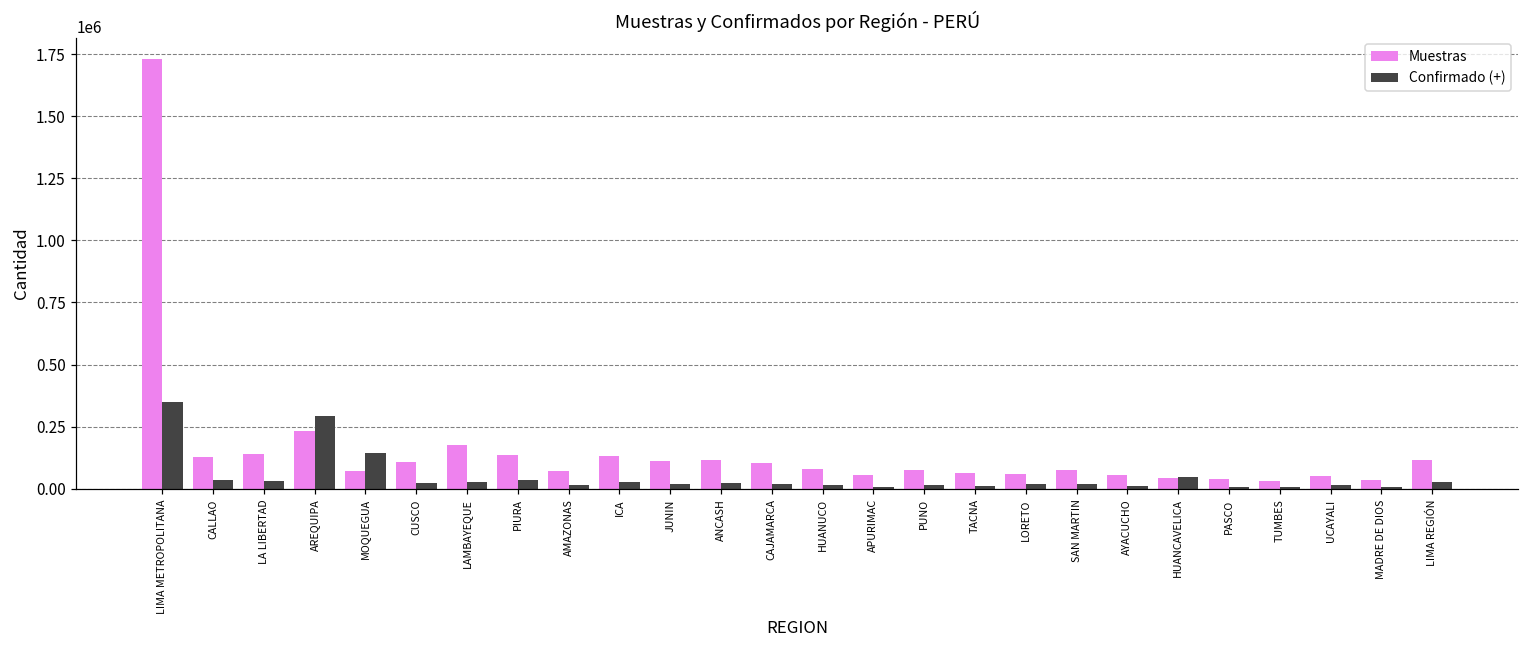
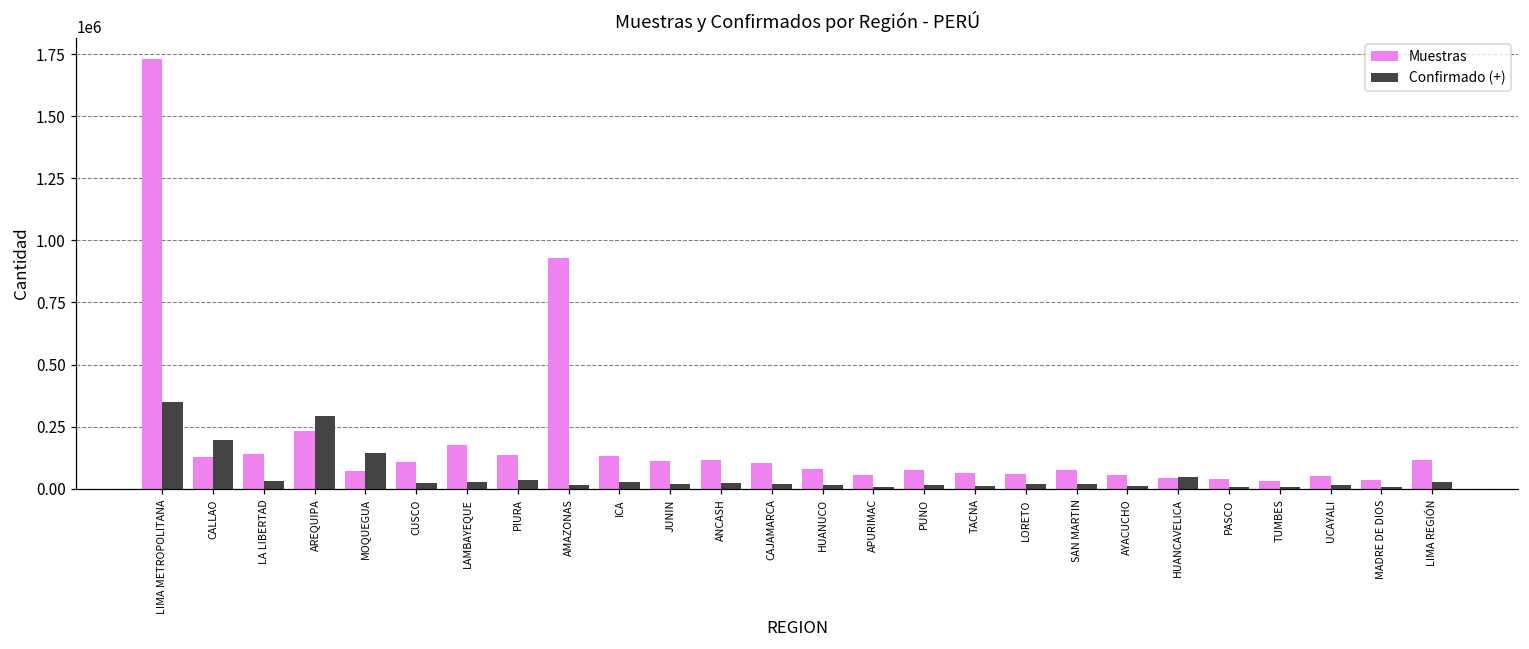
Confirmado (+), CALLAO: 30000 -> 190000
Muestras, AMAZONAS: 70000 -> 930000
